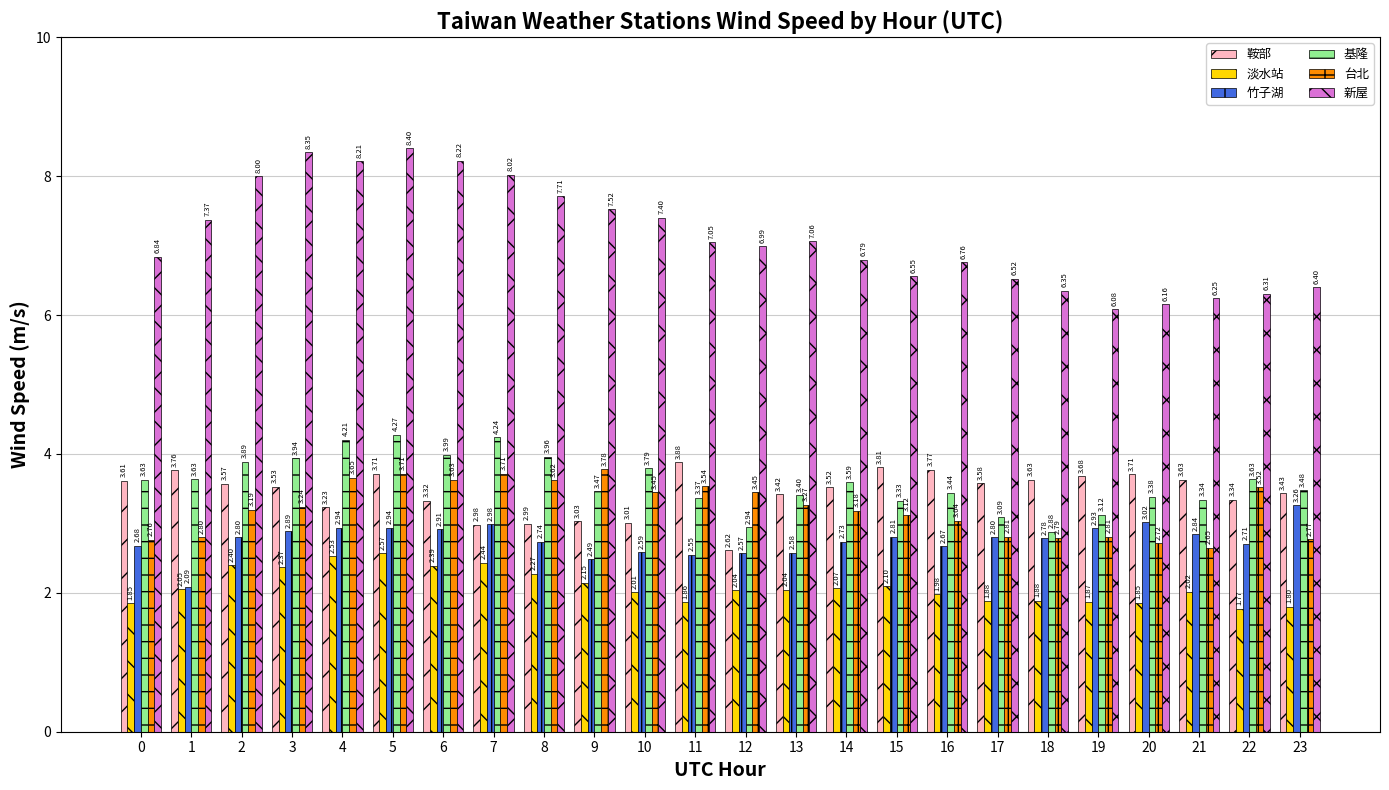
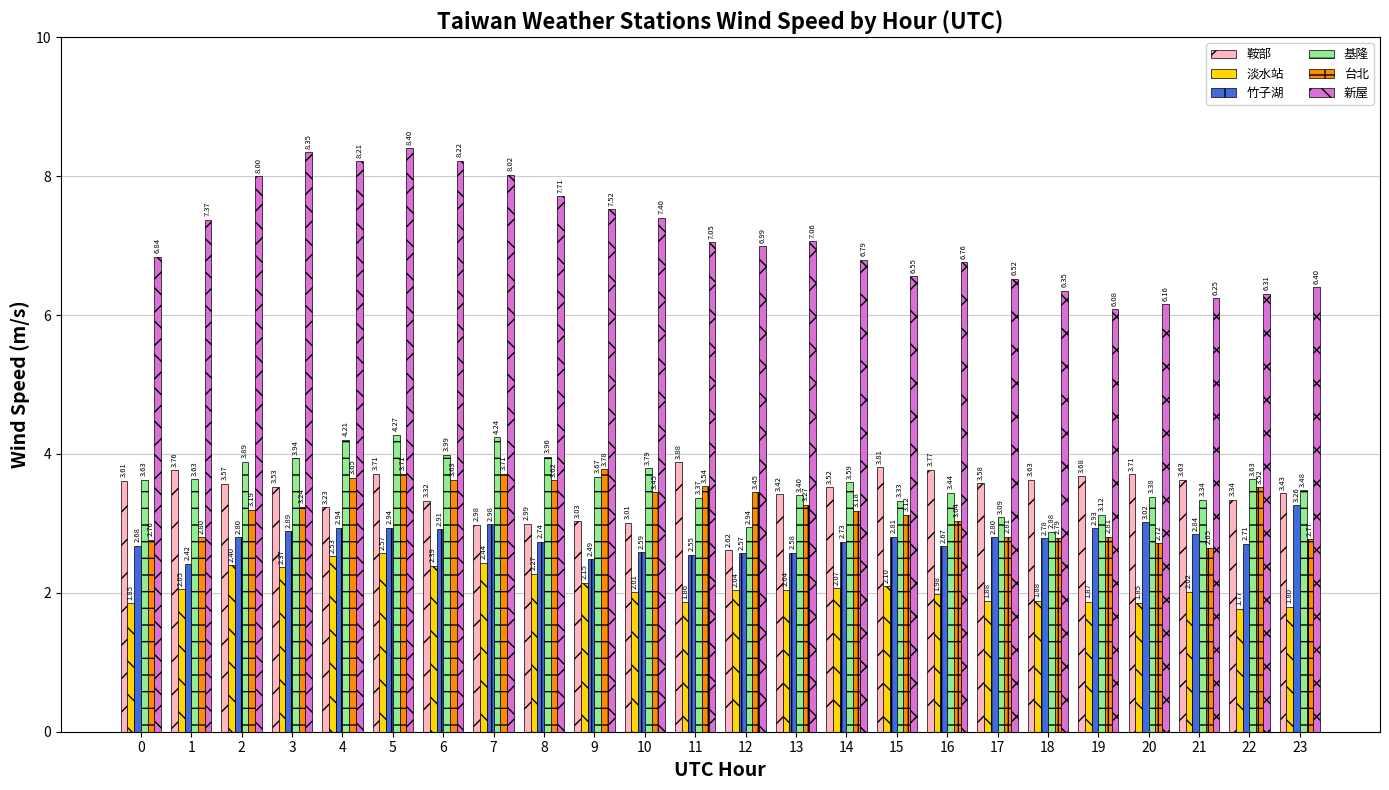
竹子湖, 1: 2.09 -> 2.42
基隆, 9: 3.47 -> 3.67
